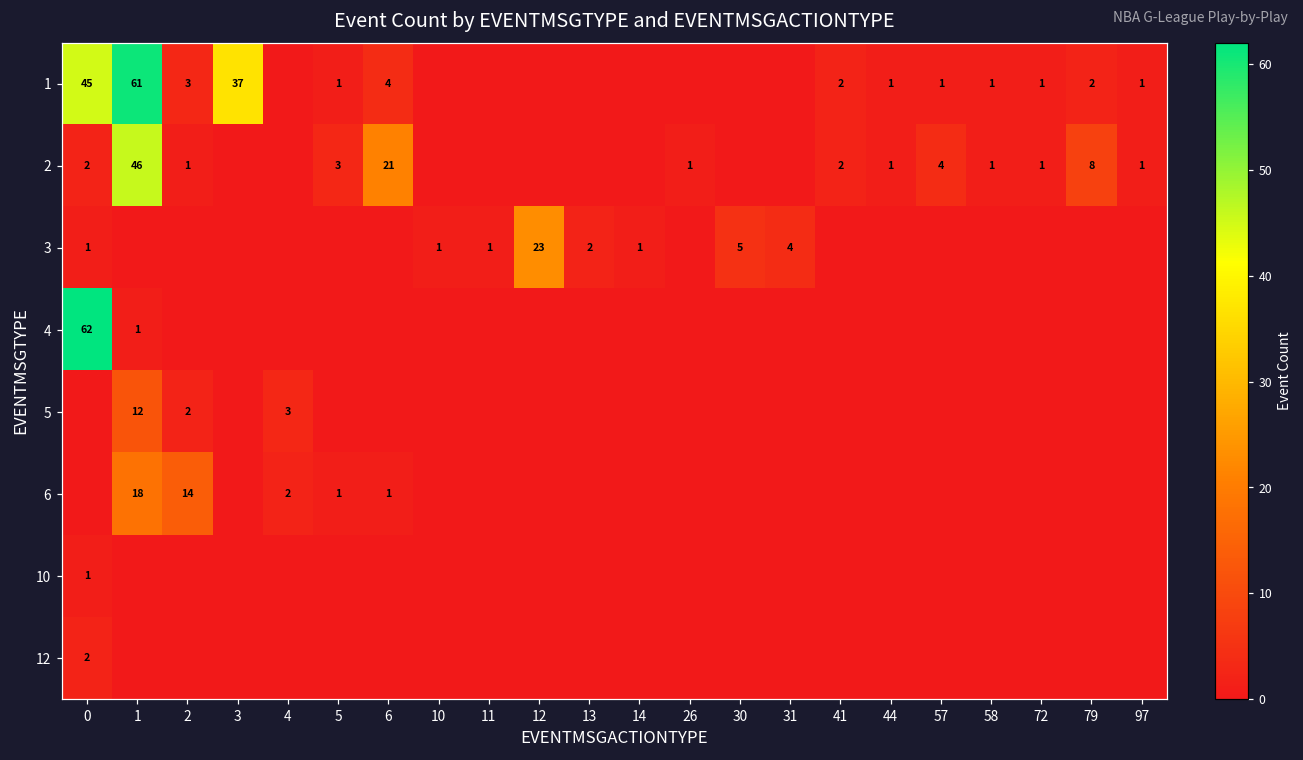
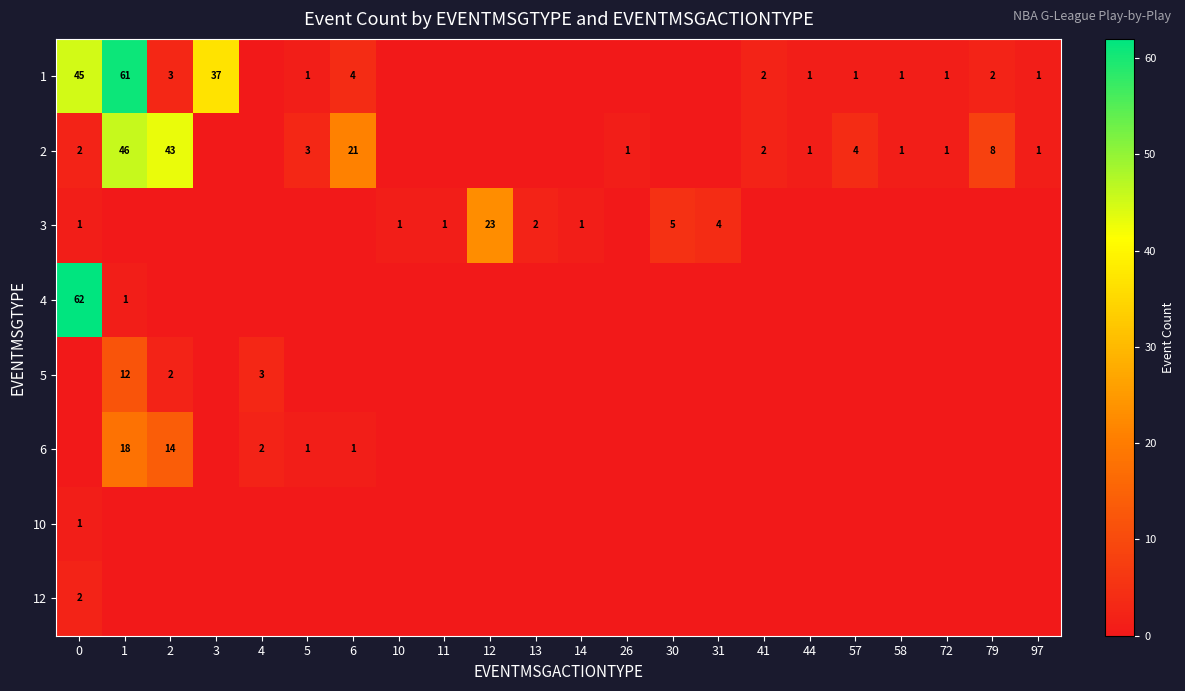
2, 2: 1 -> 43
